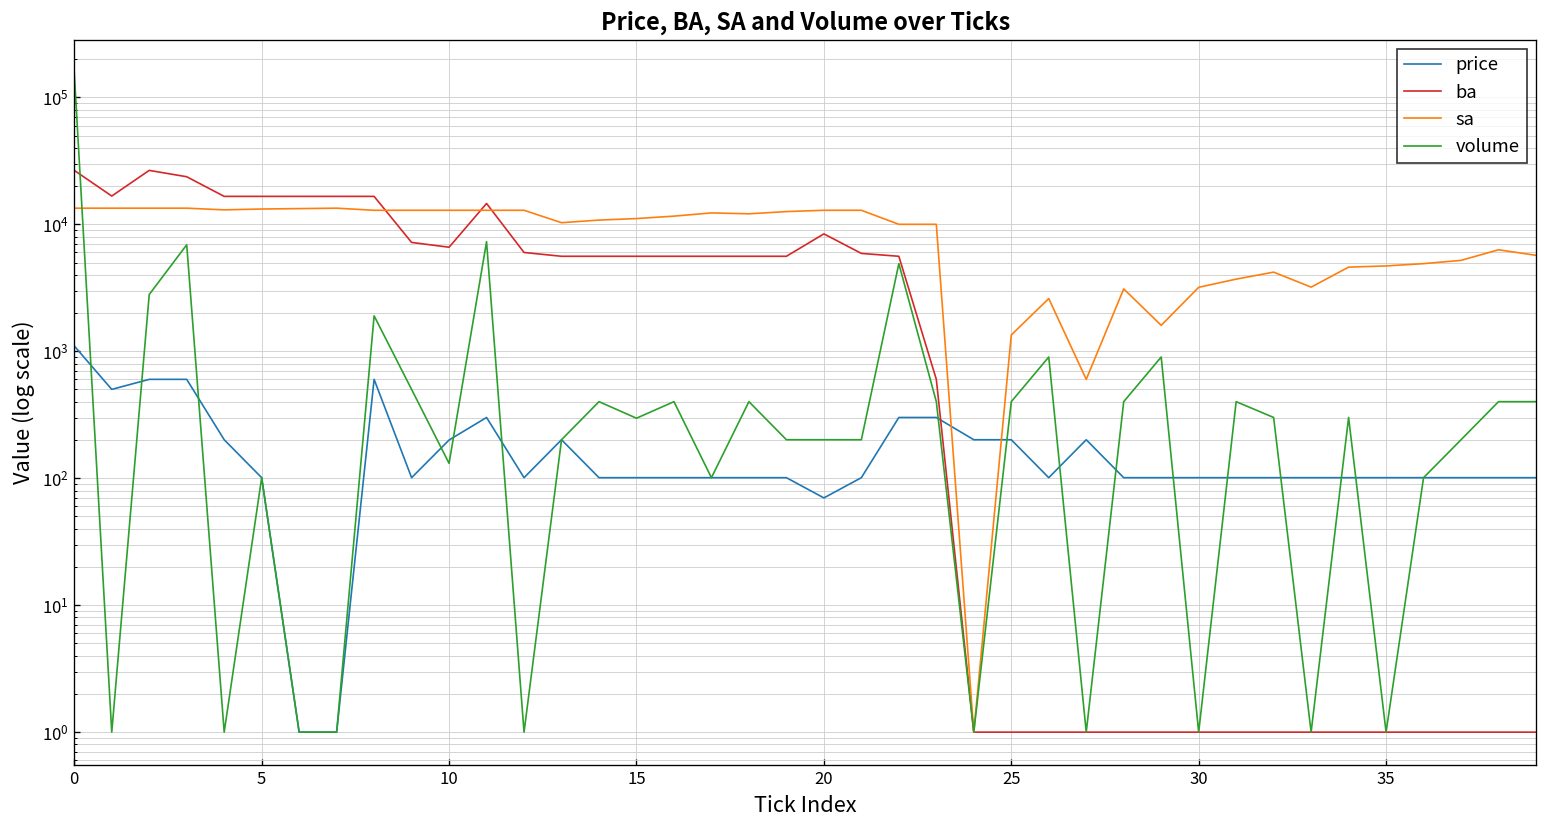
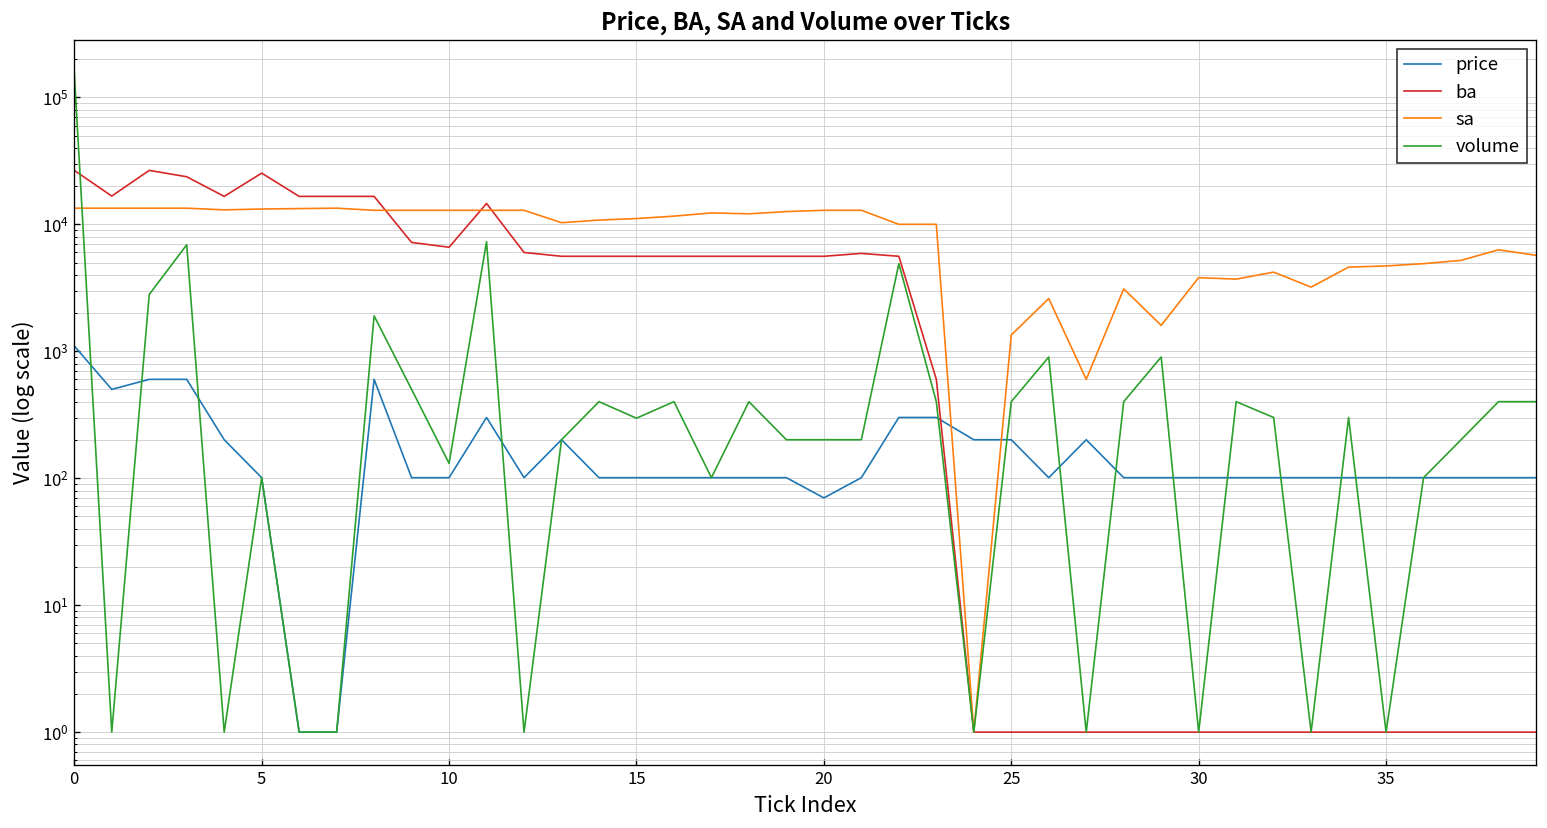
ba, 5: 17000 -> 25000
price, 10: 200 -> 100
ba, 20: 8000 -> 6000
sa, 30: 3200 -> 3800
